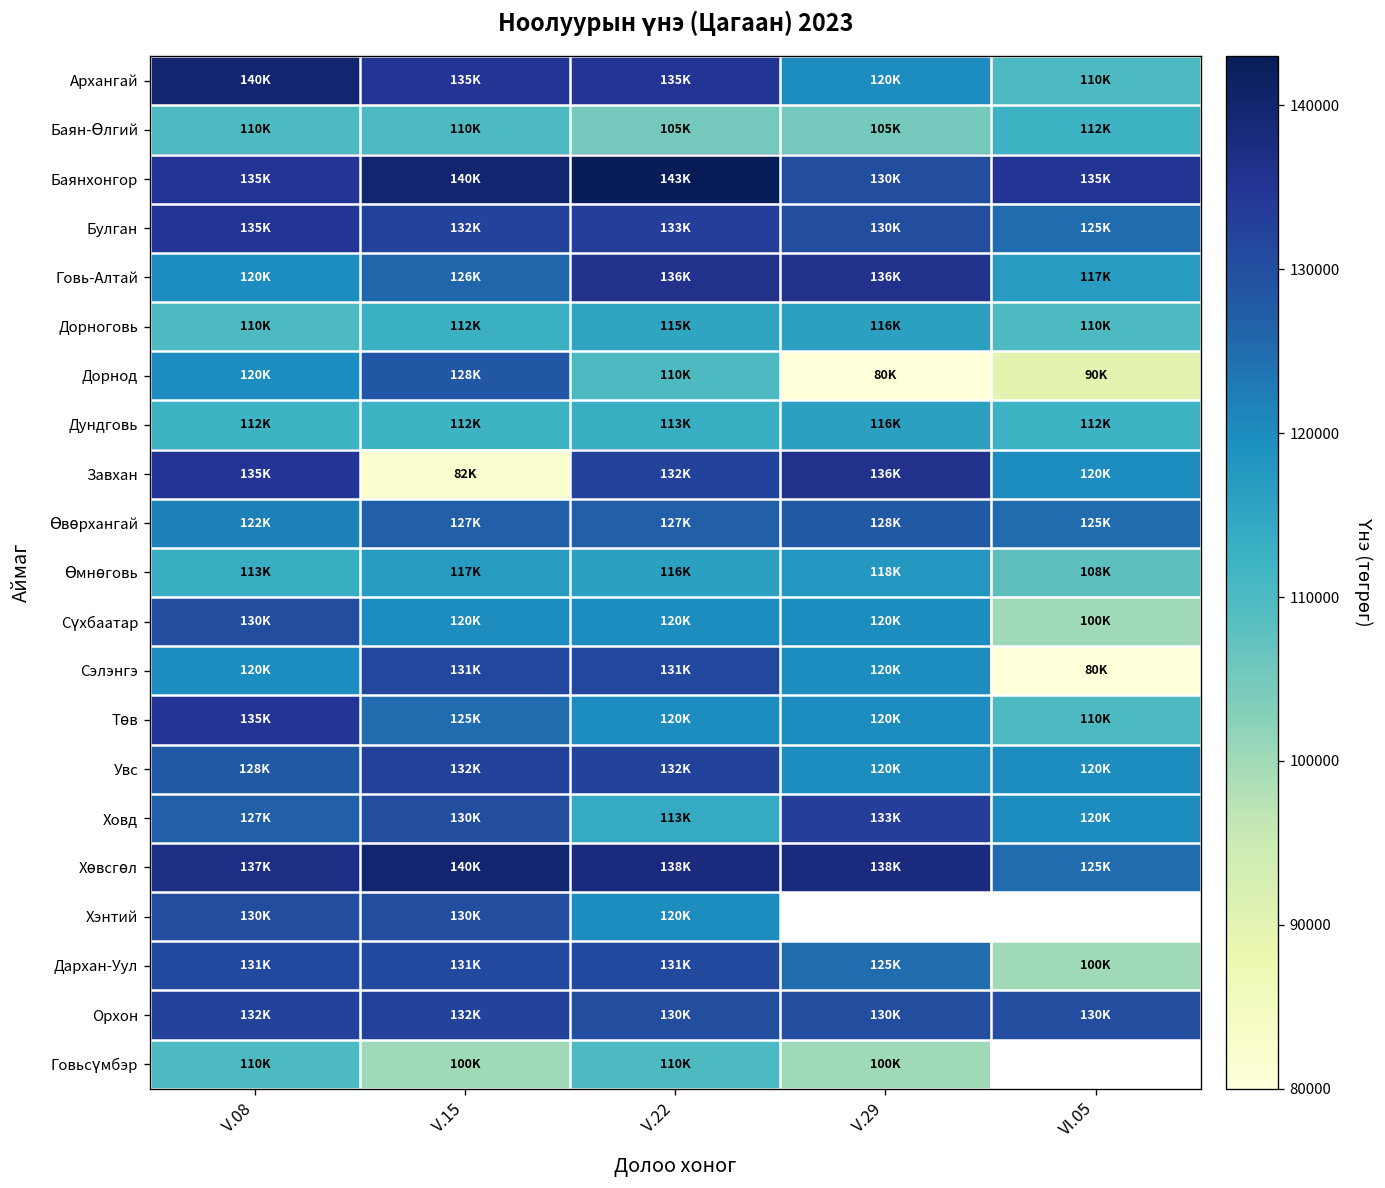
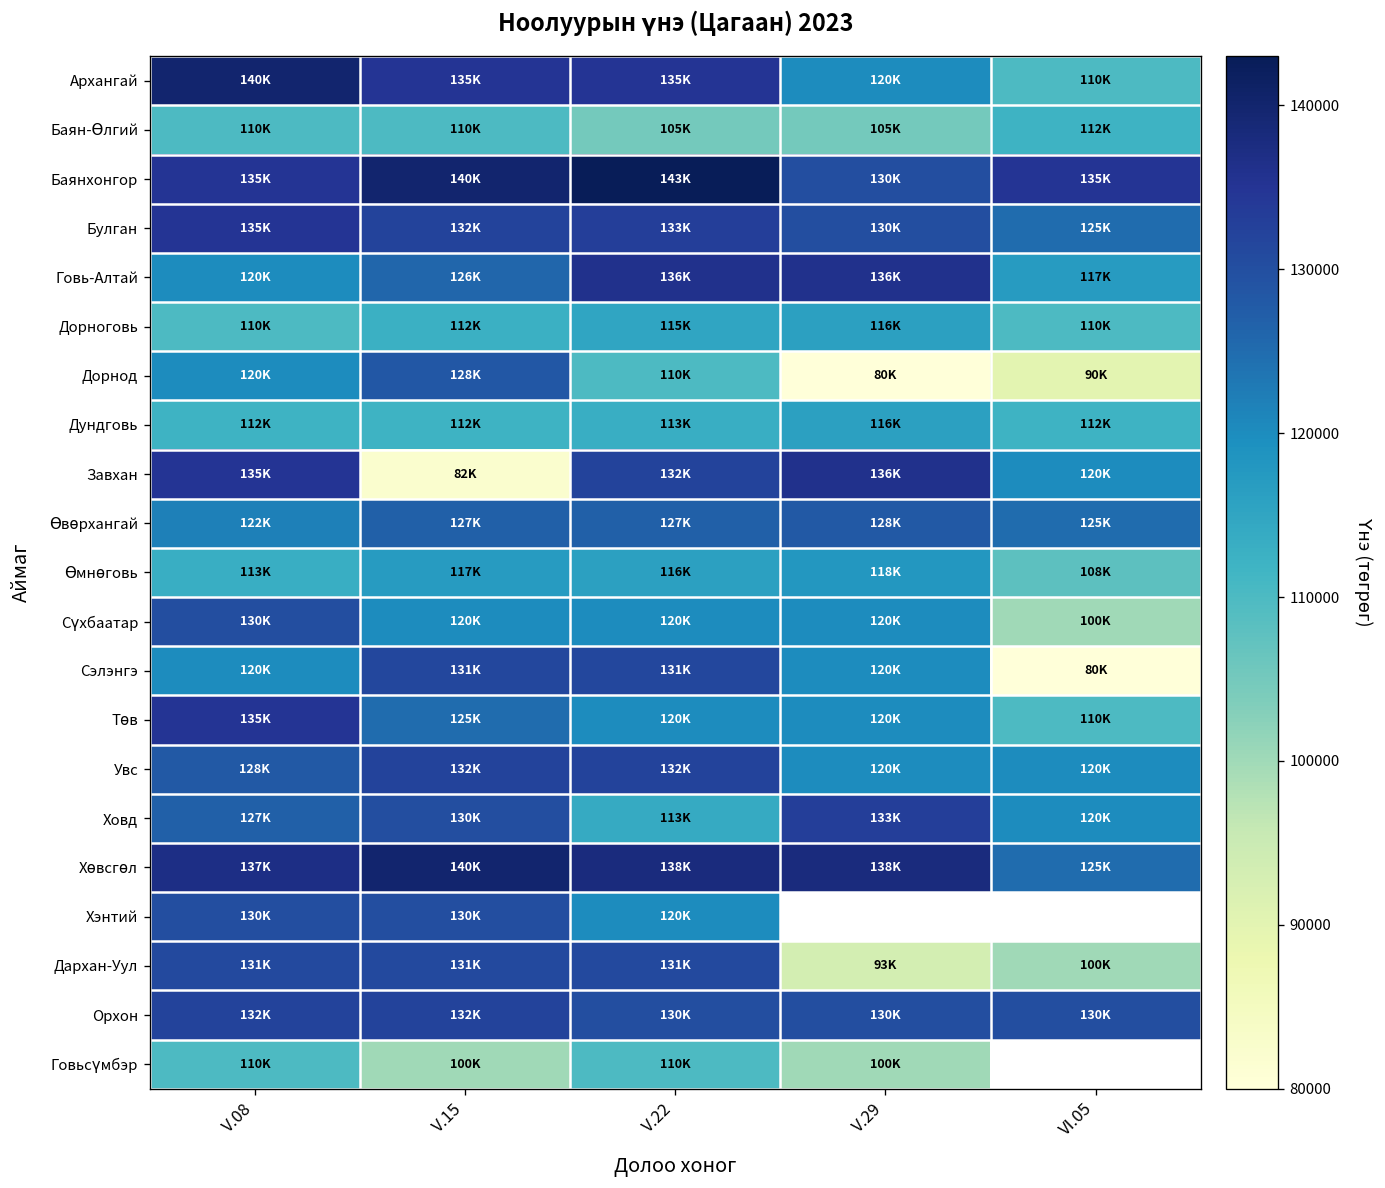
Дархан-Уул, V.29: 125K -> 93K
